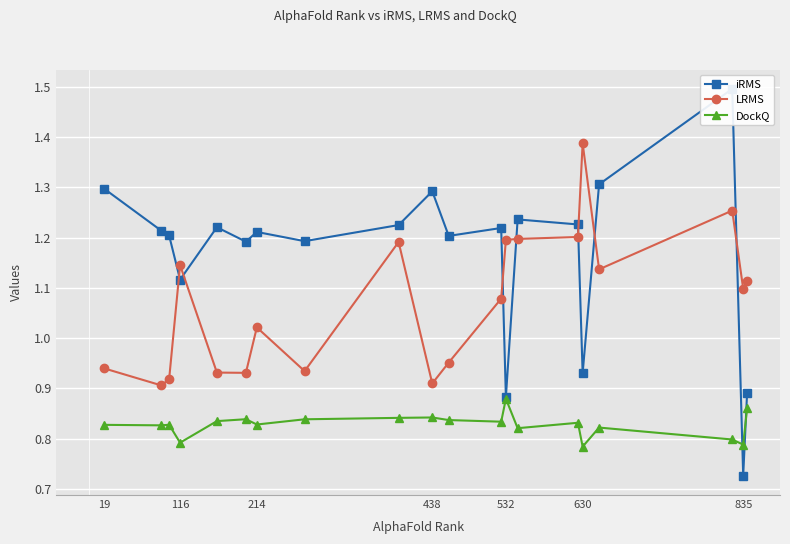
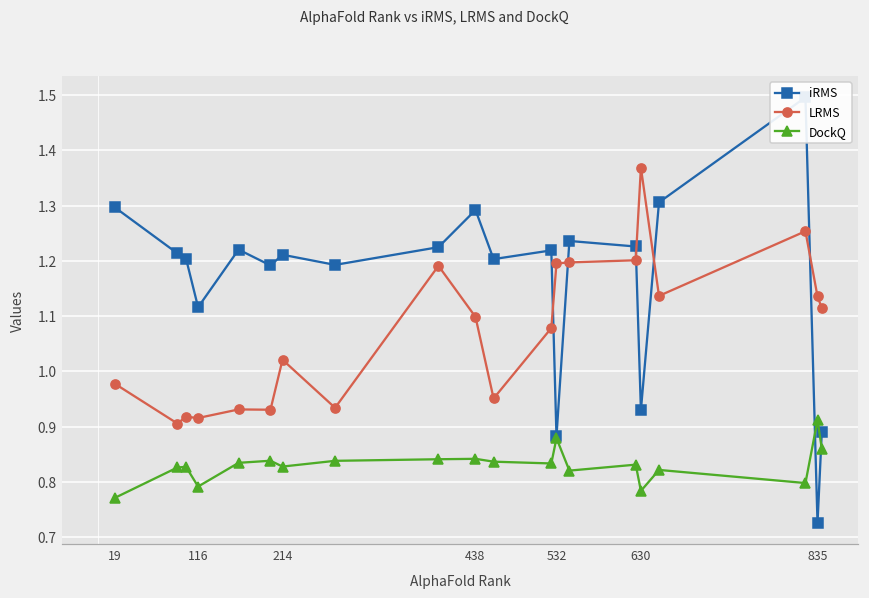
LRMS, 19: 0.94 -> 0.98
DockQ, 19: 0.83 -> 0.77
LRMS, 116: 1.15 -> 0.92
LRMS, 438: 0.91 -> 1.10
LRMS, 630: 1.39 -> 1.37
LRMS, 835: 1.10 -> 1.14
DockQ, 835: 0.79 -> 0.91
